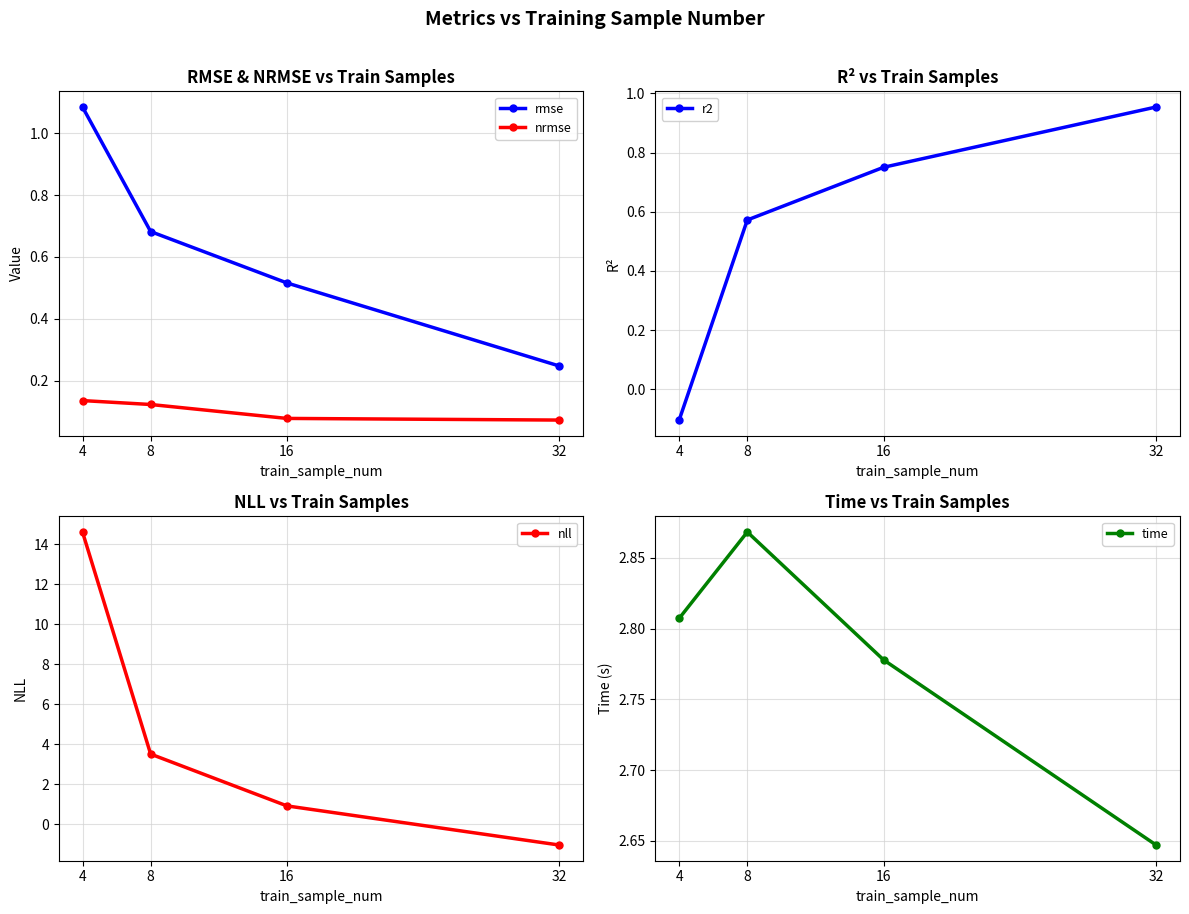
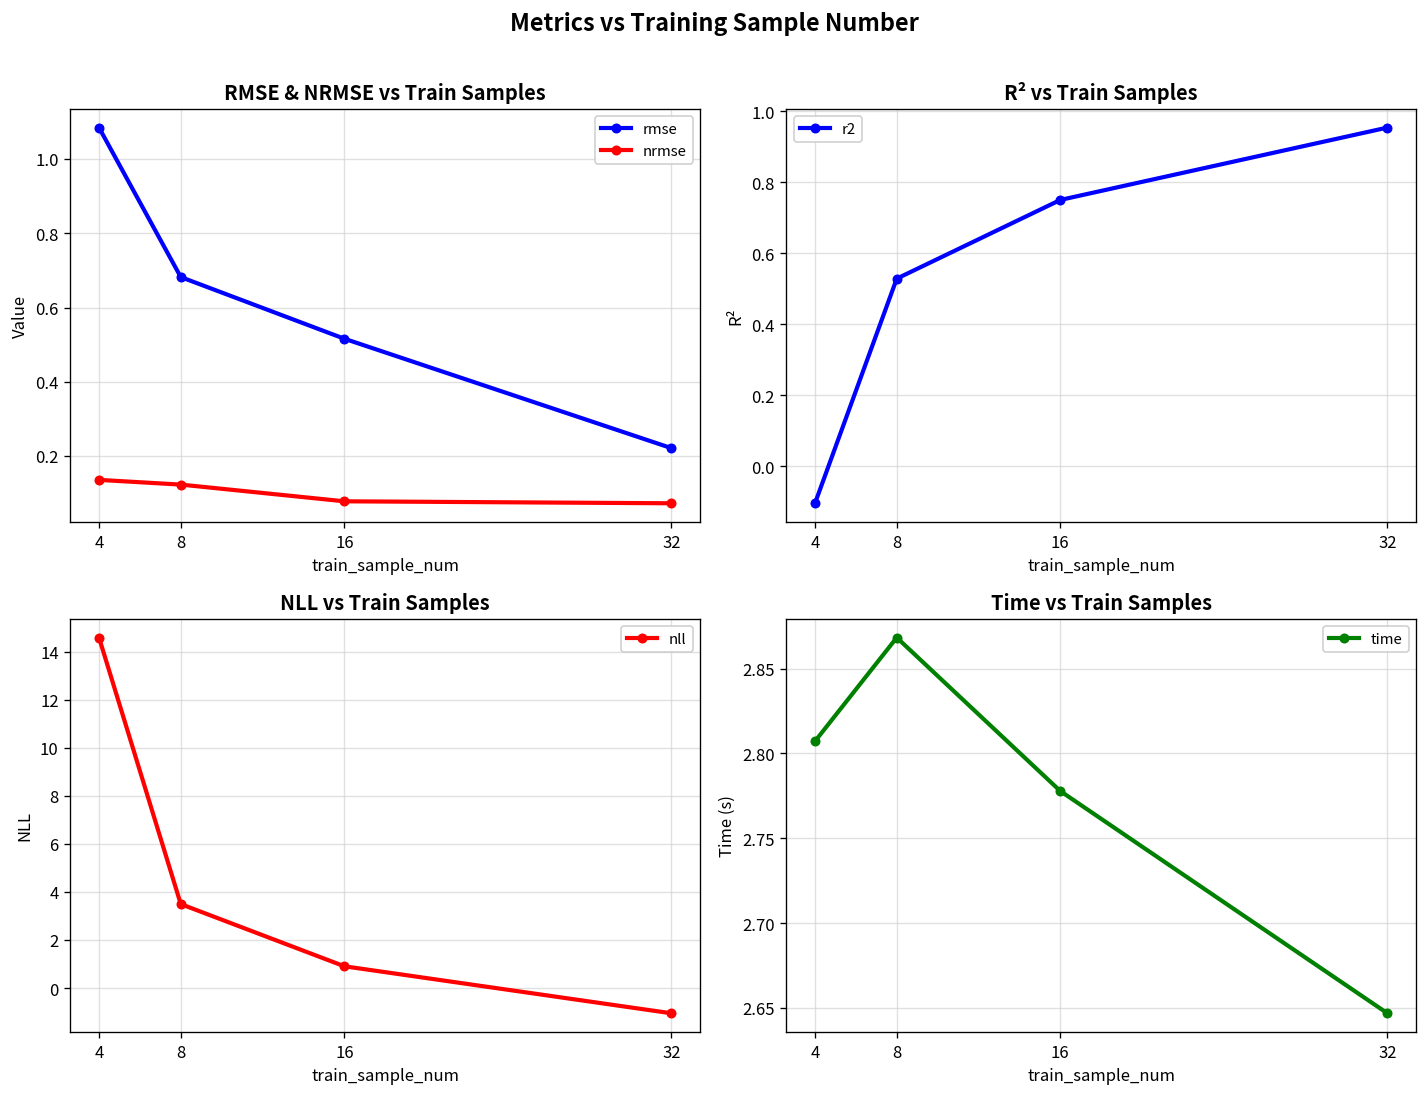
RMSE & NRMSE vs Train Samples, rmse, 32: 0.25 -> 0.22
R² vs Train Samples, 8: 0.57 -> 0.53
